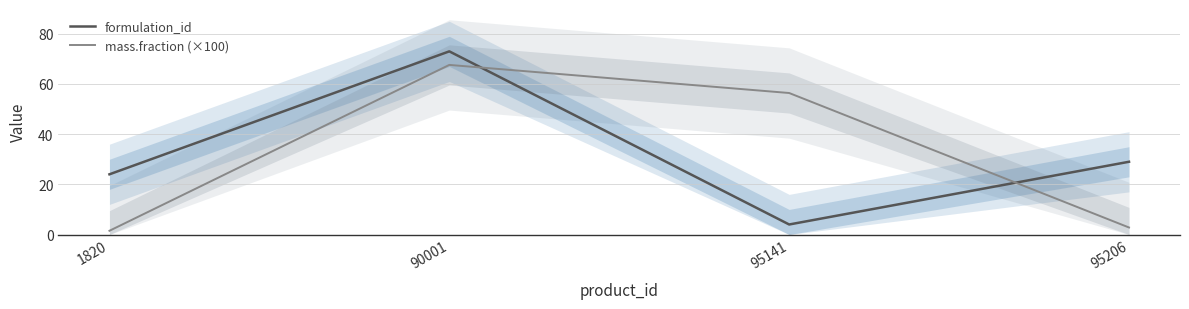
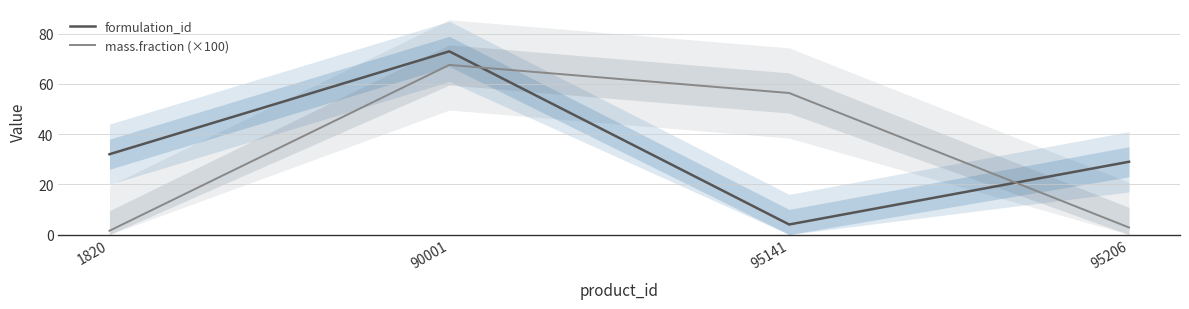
formulation_id, 1820: 24 -> 32
